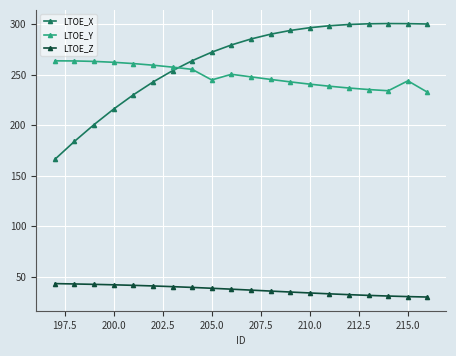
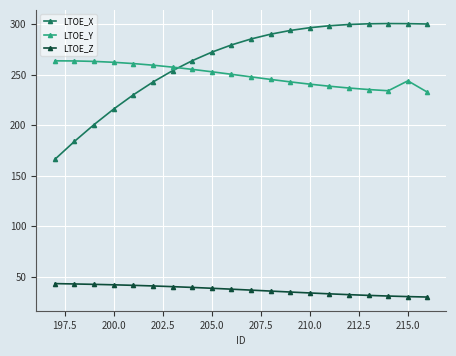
LTOE_Y, 205.0: 245 -> 253
